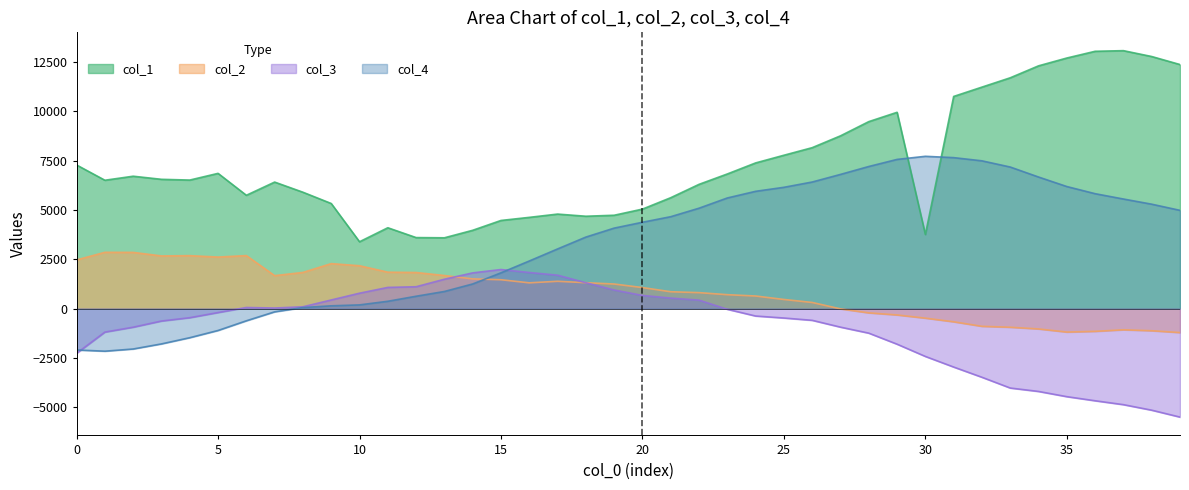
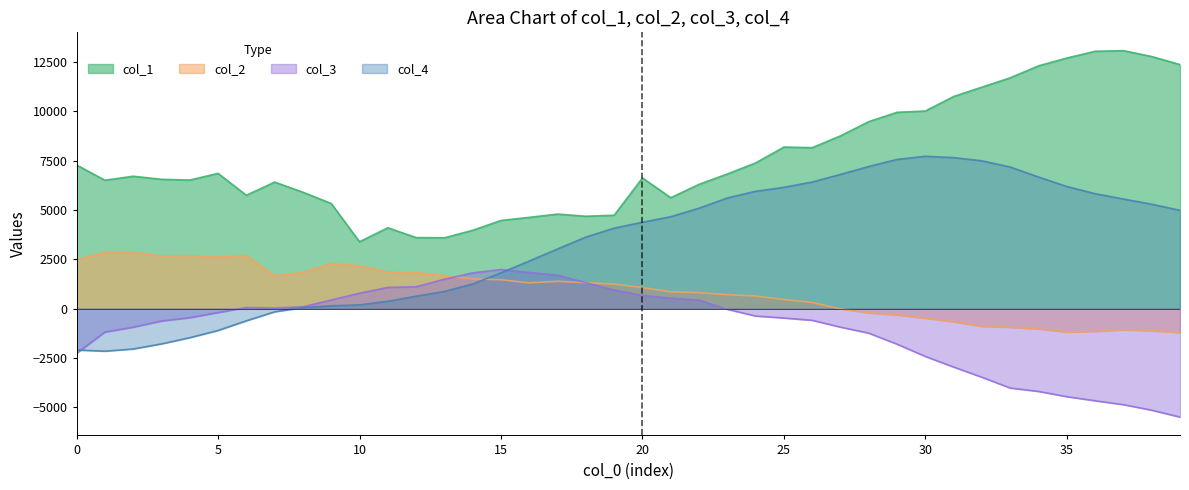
col_1, 20: 5000 -> 6600
col_1, 25: 7800 -> 8200
col_1, 30: 3800 -> 10000
